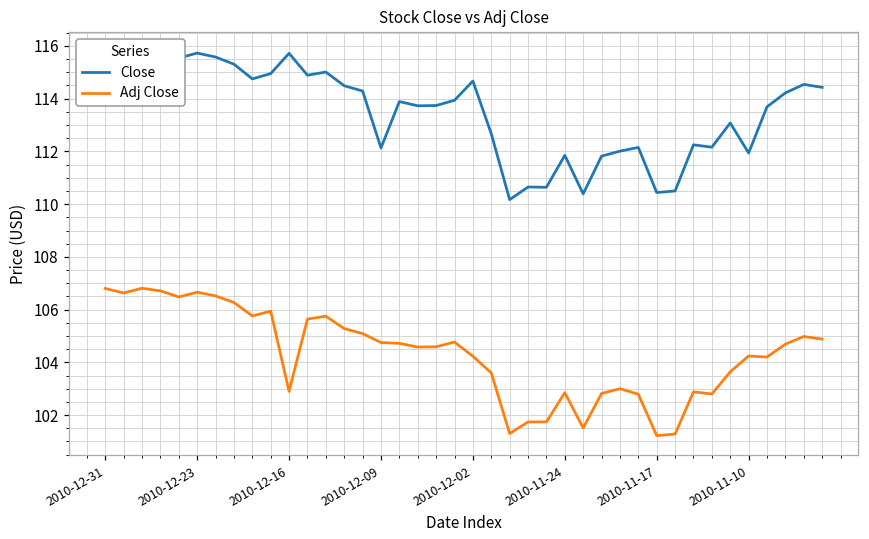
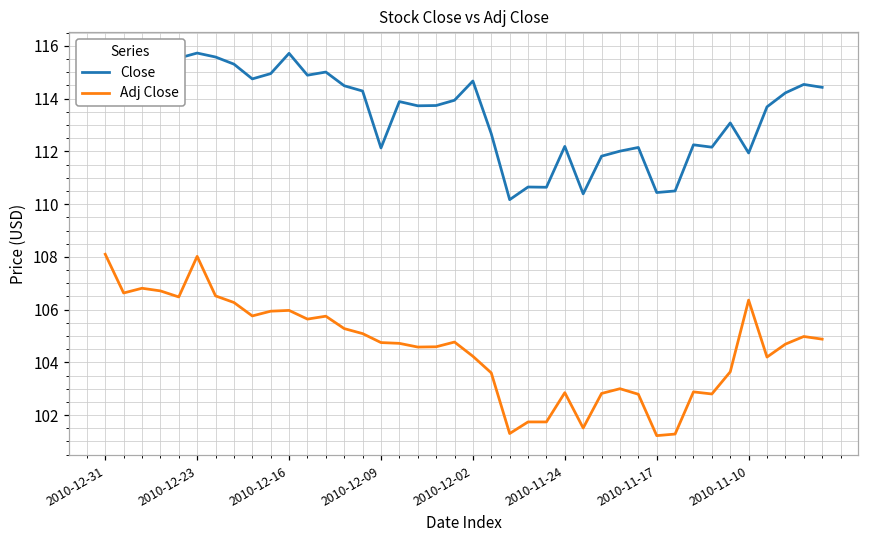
Adj Close, 2010-12-31: 106.8 -> 108.1
Adj Close, 2010-12-23: 106.7 -> 108.0
Adj Close, 2010-12-16: 102.9 -> 106.0
Close, 2010-11-24: 111.9 -> 112.2
Adj Close, 2010-11-10: 104.2 -> 106.4
